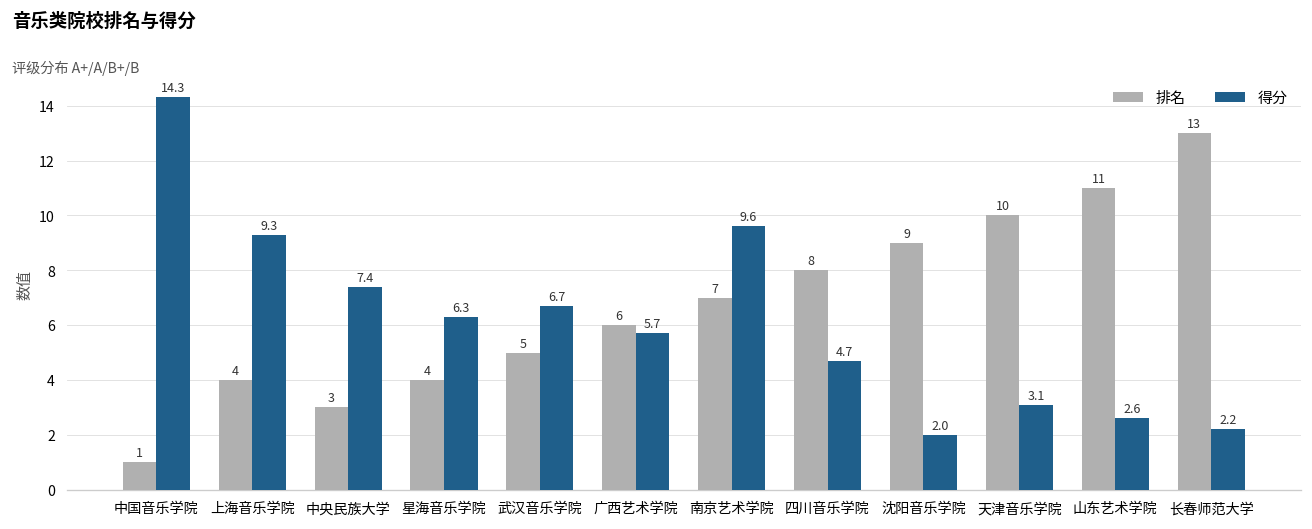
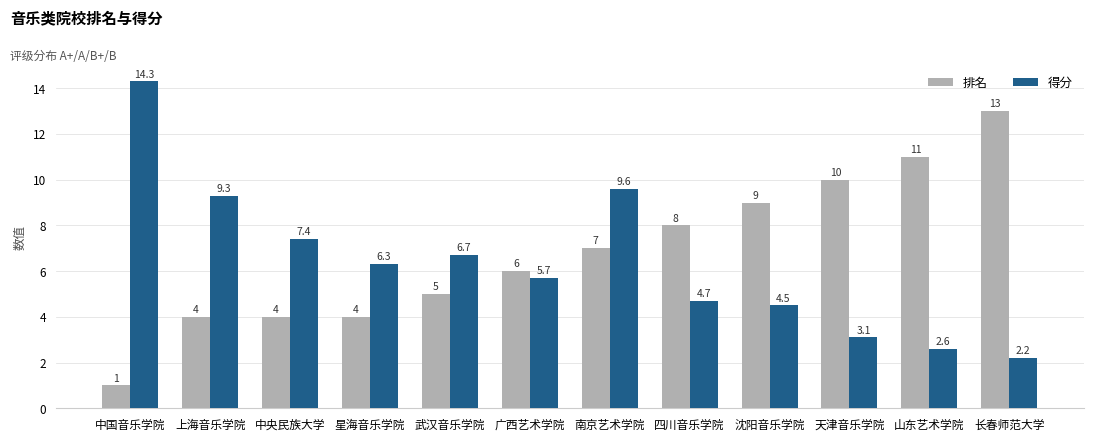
排名, 中央民族大学: 3 -> 4
得分, 沈阳音乐学院: 2.0 -> 4.5
